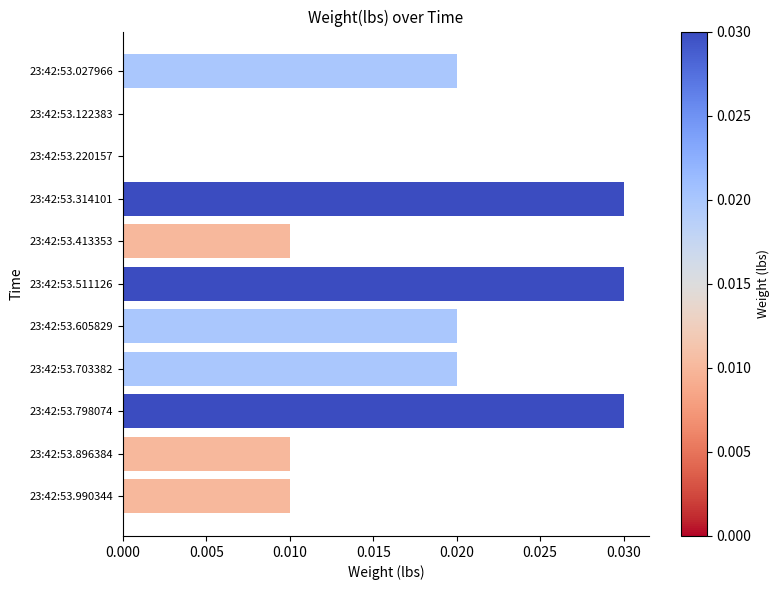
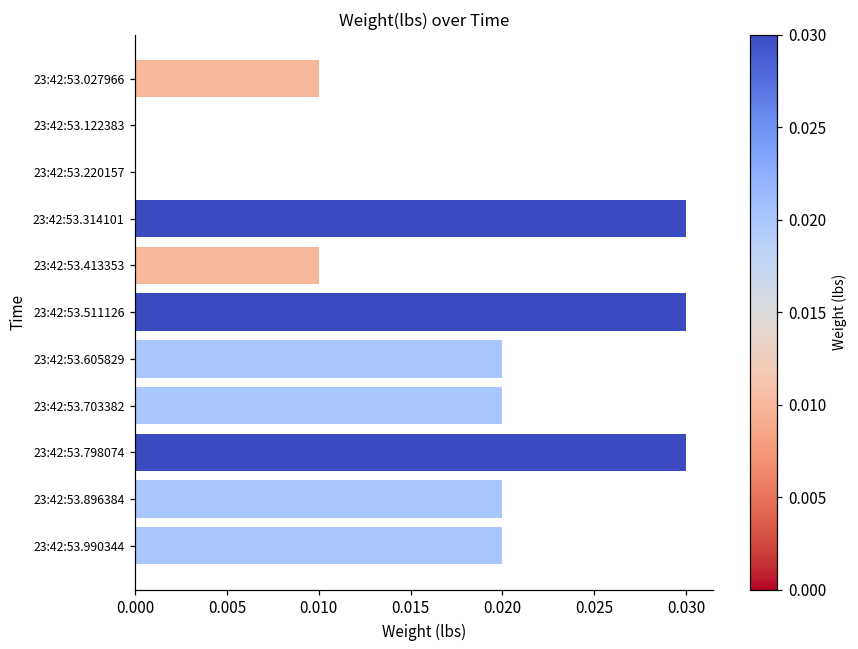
23:42:53.027966: 0.02 -> 0.01
23:42:53.896384: 0.01 -> 0.02
23:42:53.990344: 0.01 -> 0.02
